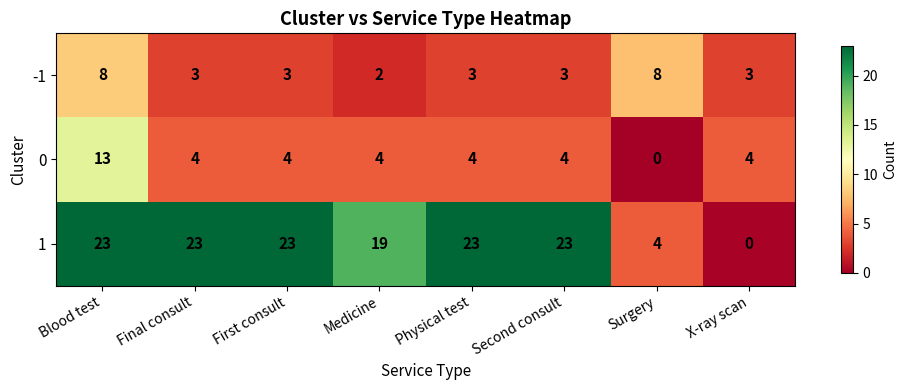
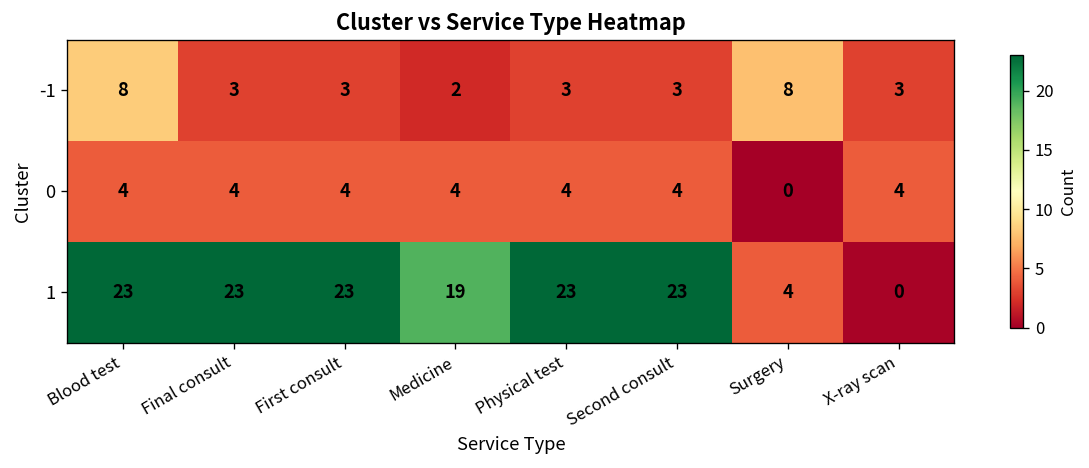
0, Blood test: 13 -> 4
